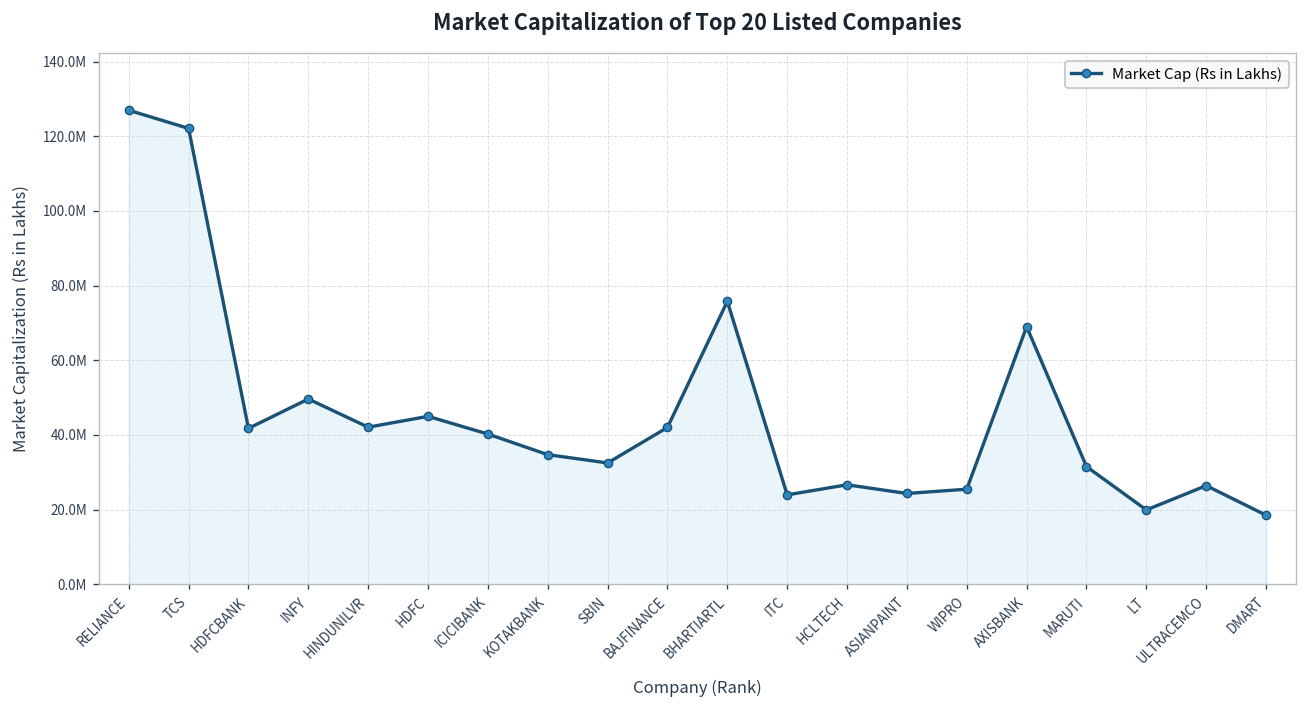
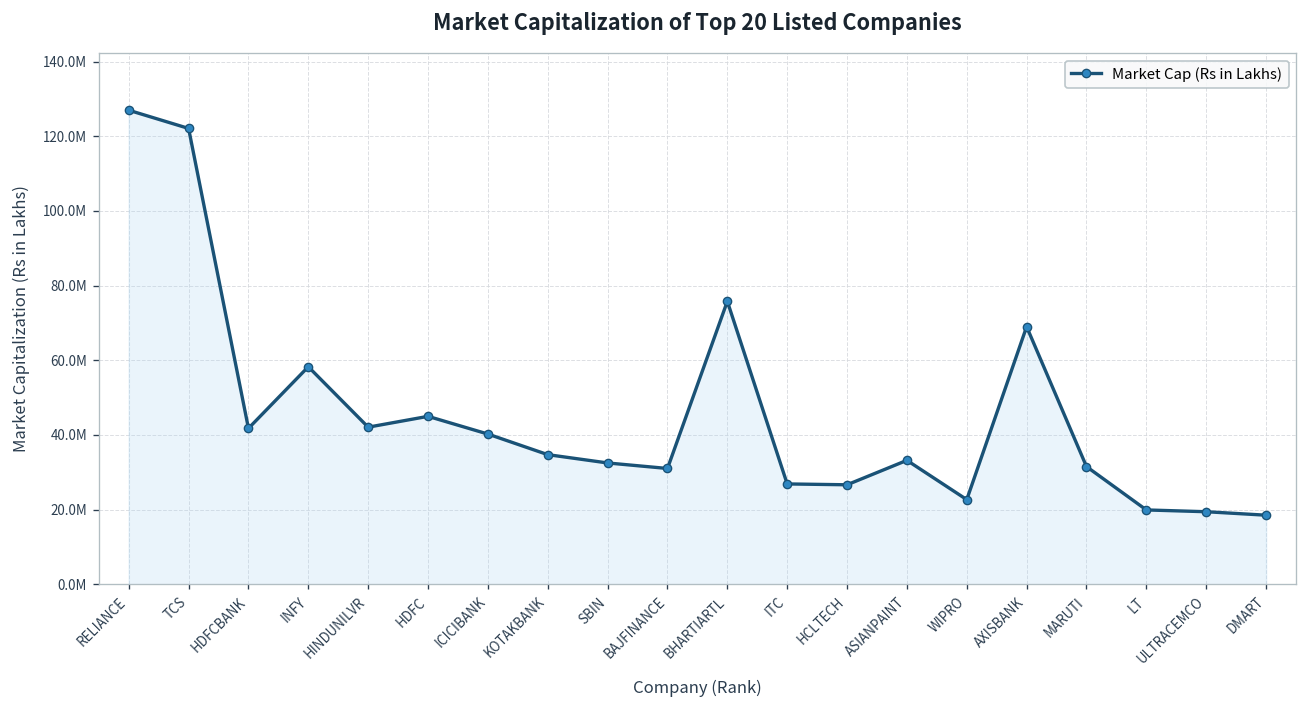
INFY: 50000000 -> 58000000
BAJFINANCE: 42000000 -> 31000000
ITC: 24000000 -> 27000000
ASIANPAINT: 24000000 -> 33000000
WIPRO: 25000000 -> 23000000
ULTRACEMCO: 26000000 -> 19000000
